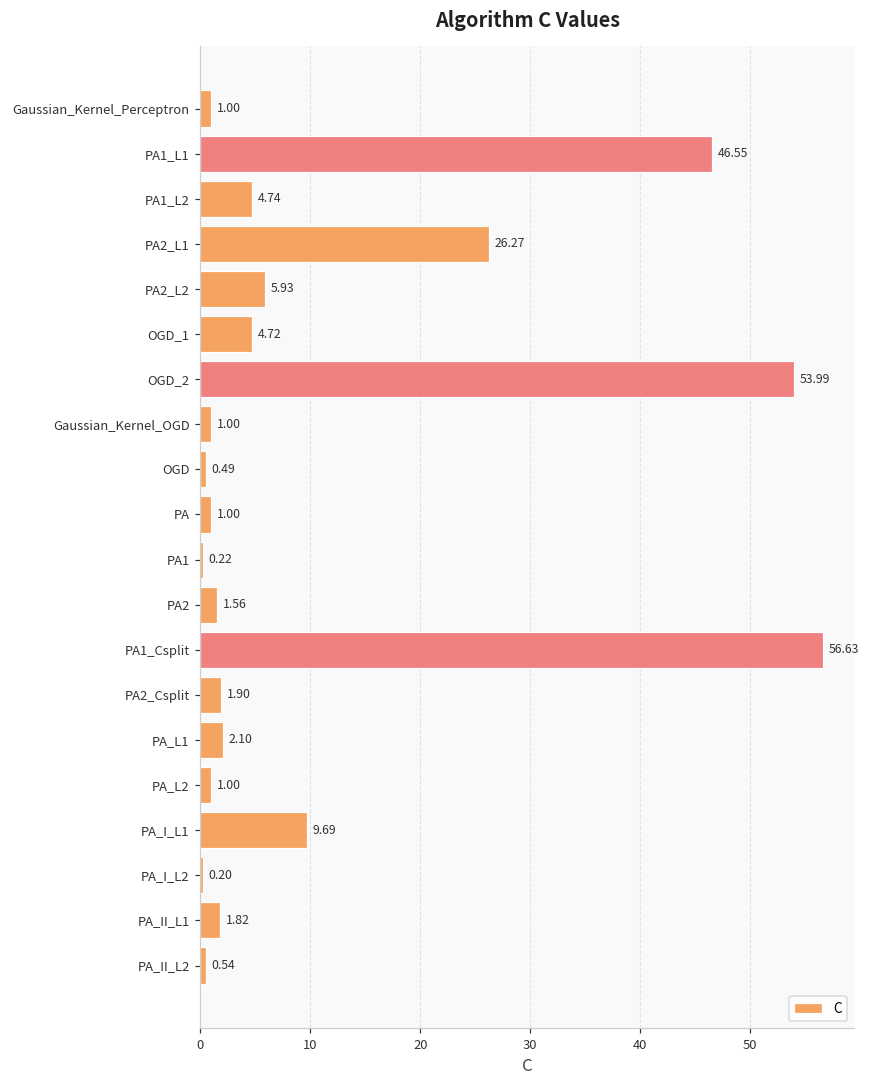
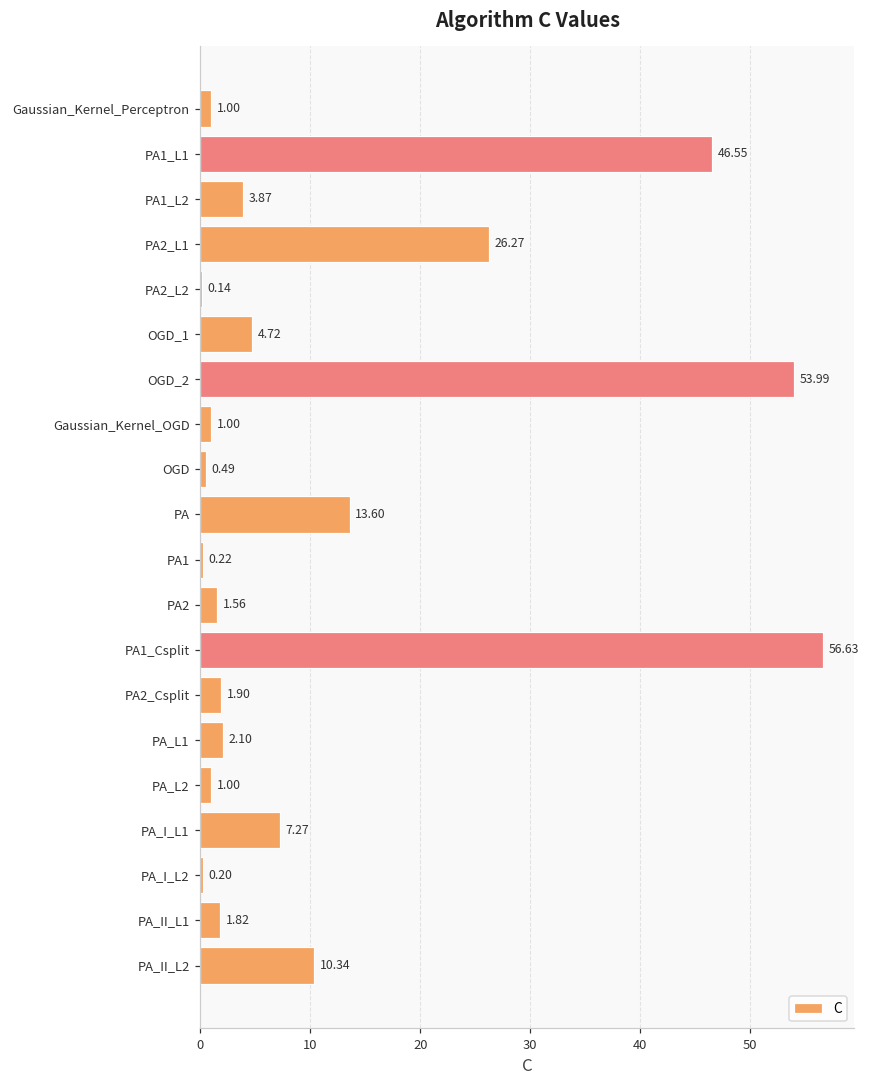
PA1_L2: 4.74 -> 3.87
PA2_L2: 5.93 -> 0.14
PA: 1.00 -> 13.60
PA_I_L1: 9.69 -> 7.27
PA_II_L2: 0.54 -> 10.34
